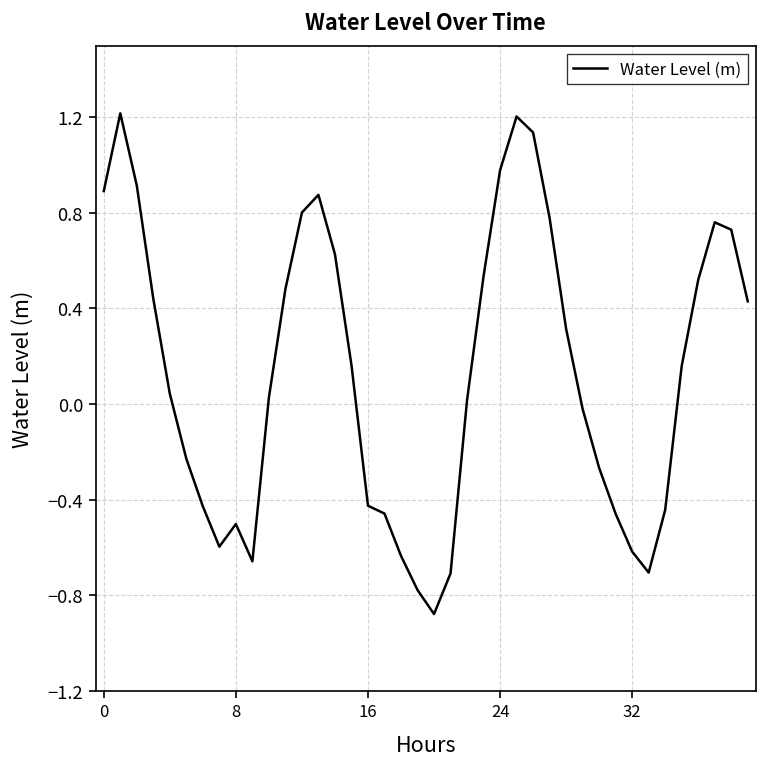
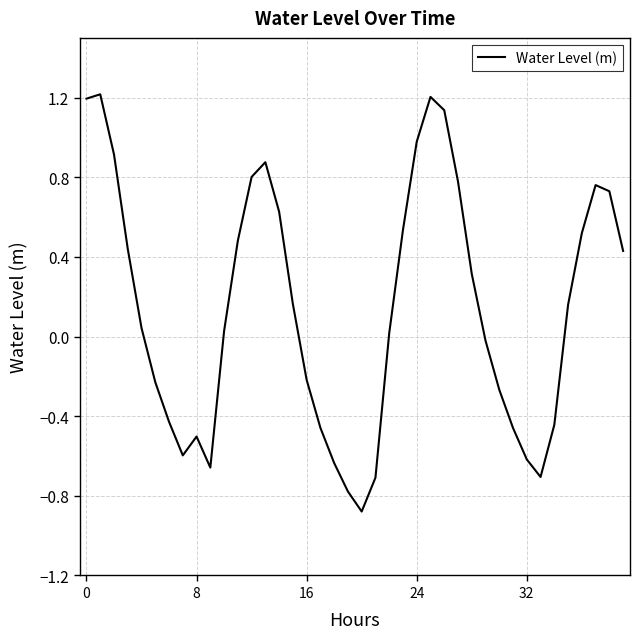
0: 0.89 -> 1.19
16: -0.43 -> -0.22
